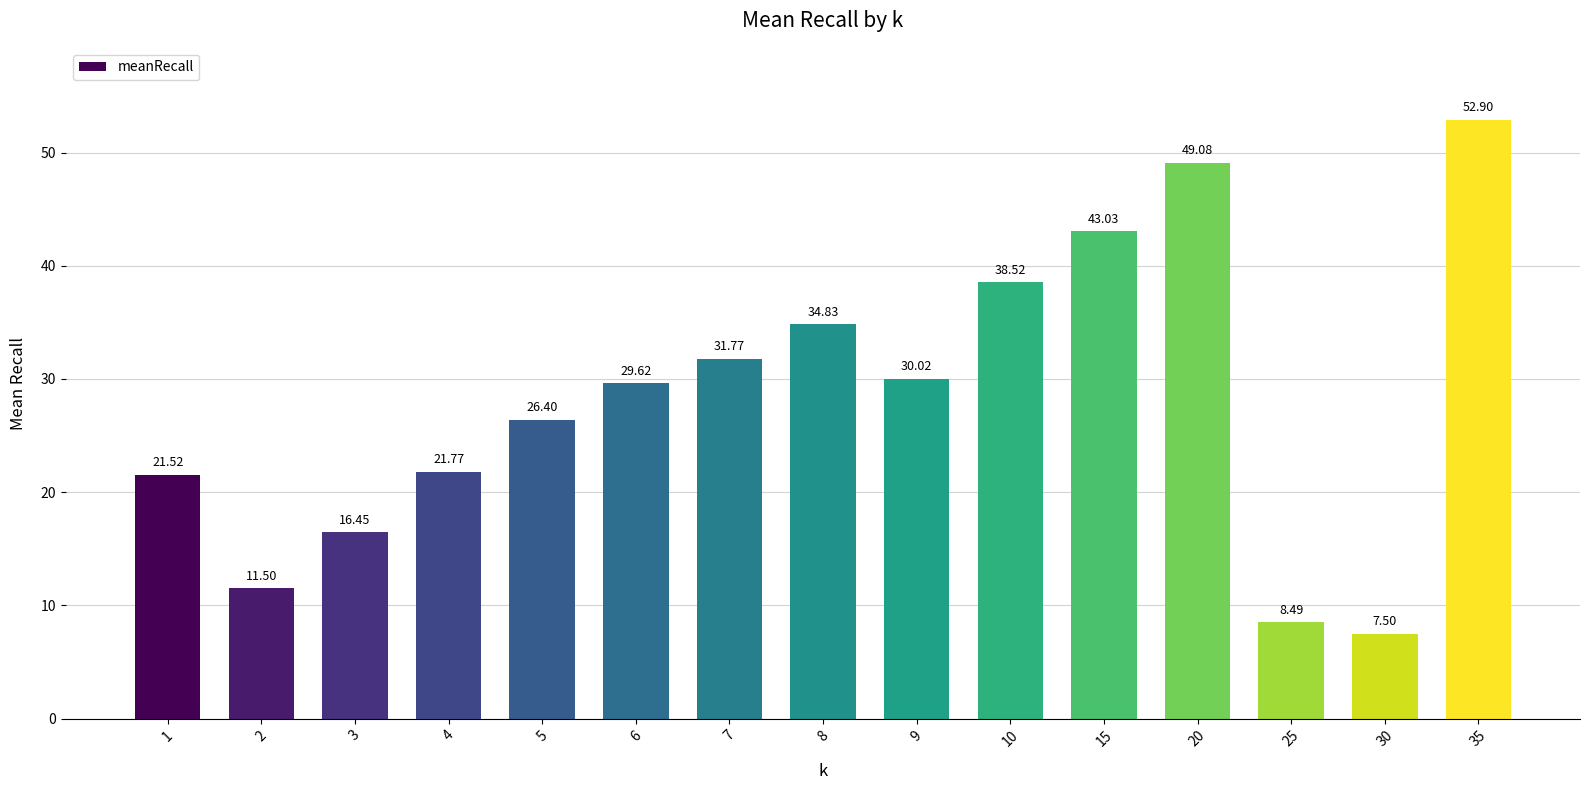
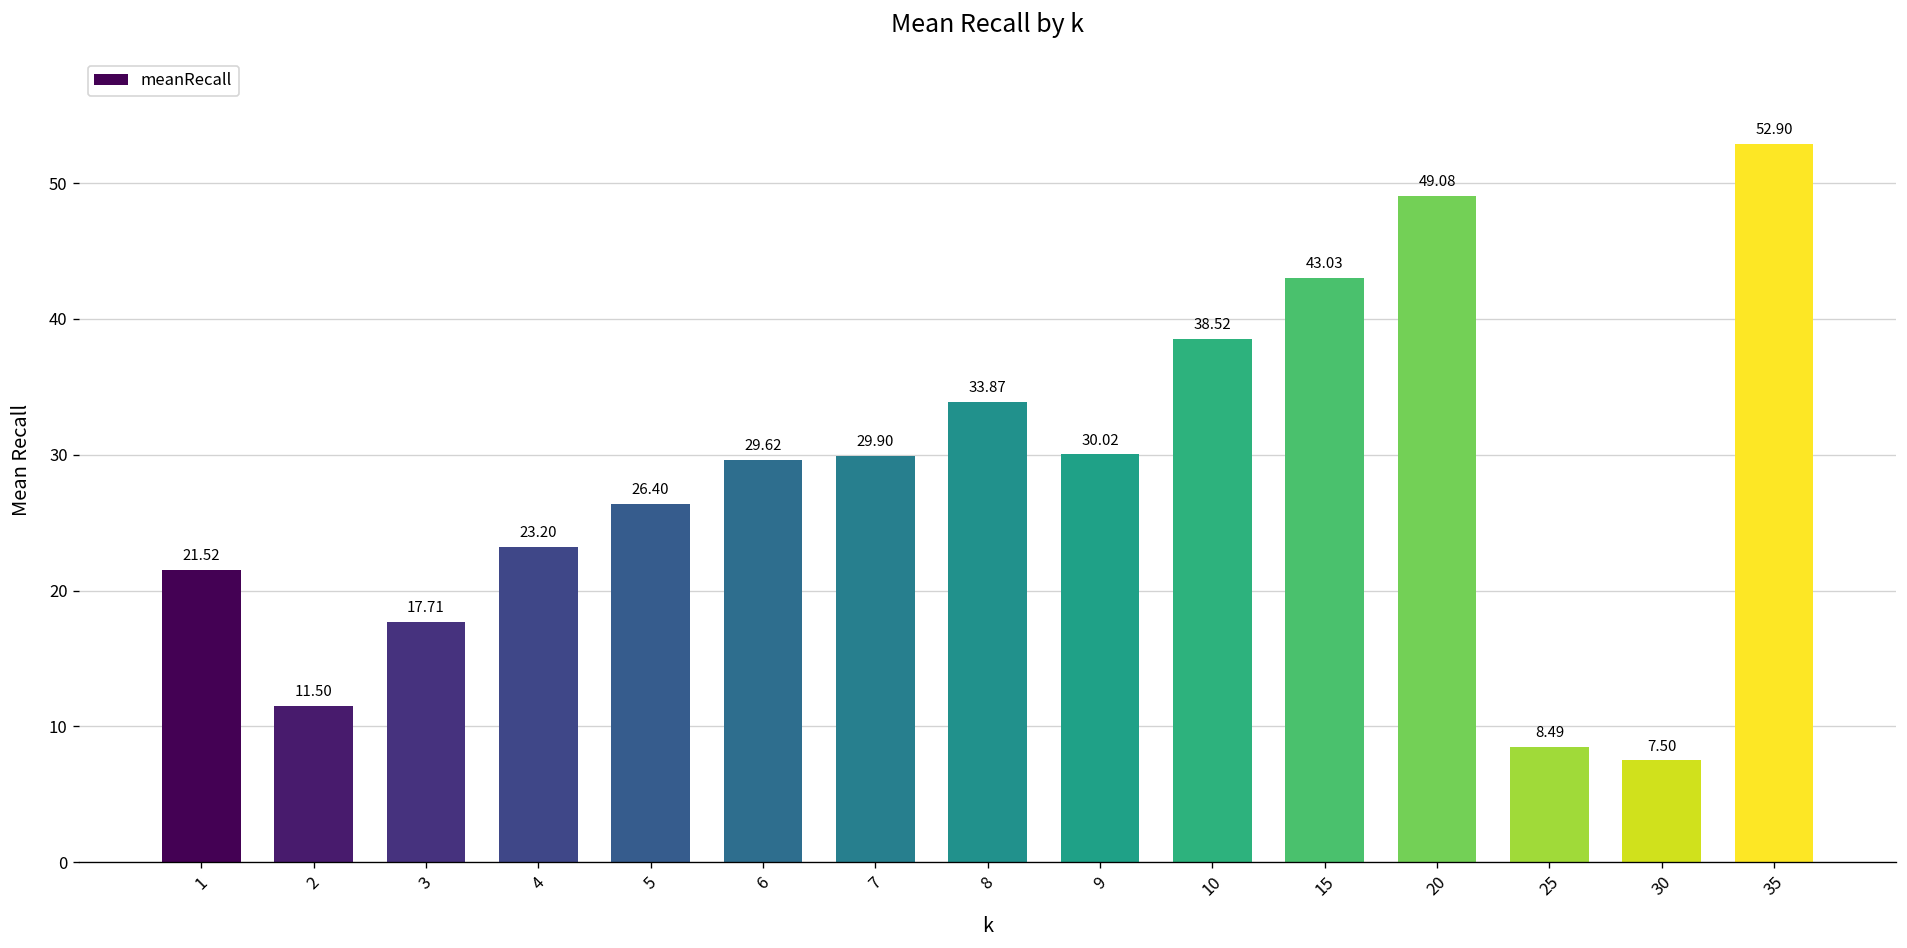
3: 16.45 -> 17.71
4: 21.77 -> 23.20
7: 31.77 -> 29.90
8: 34.83 -> 33.87
